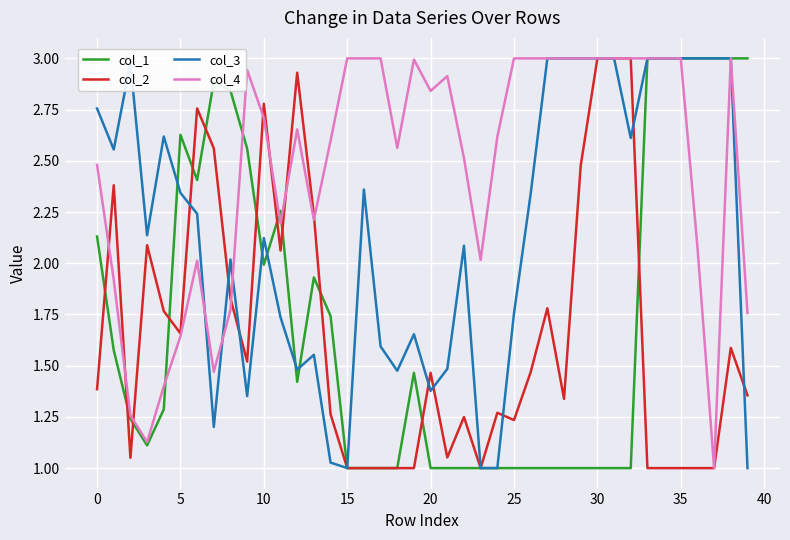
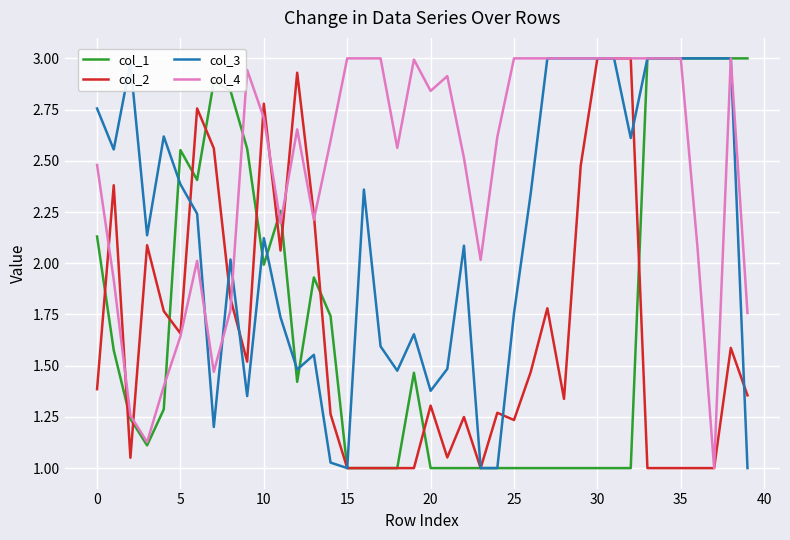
col_1, 5: 2.63 -> 2.55
col_3, 5: 2.34 -> 2.39
col_2, 20: 1.47 -> 1.31
